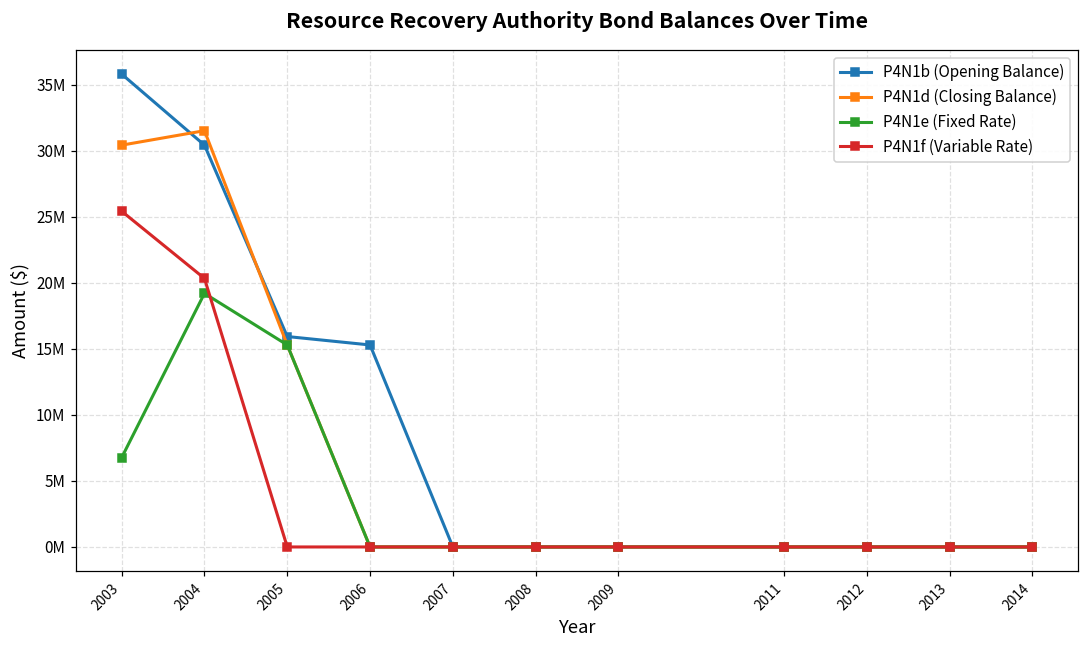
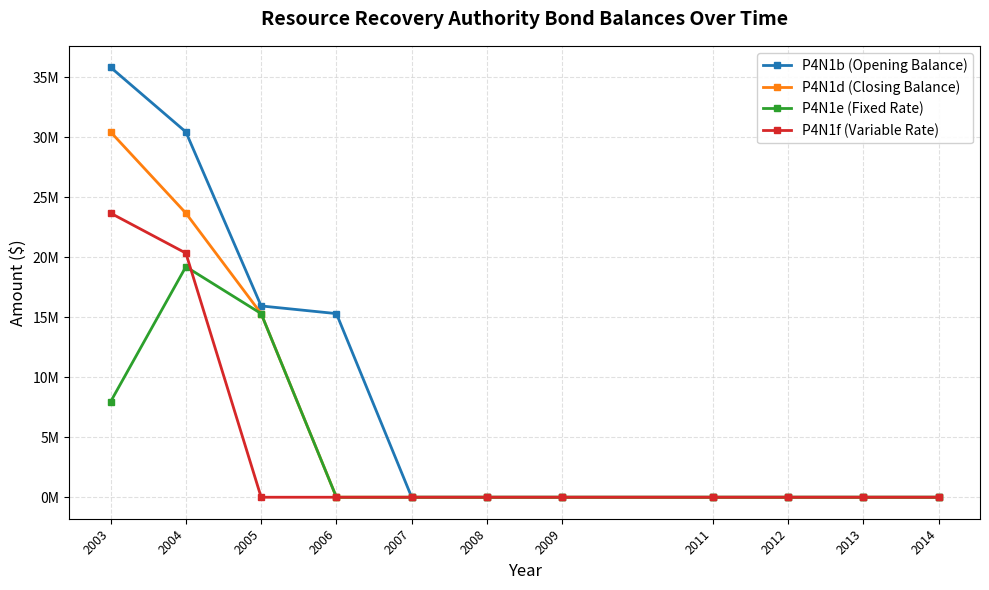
P4N1e (Fixed Rate), 2003: 6800000 -> 8000000
P4N1f (Variable Rate), 2003: 25400000 -> 23700000
P4N1d (Closing Balance), 2004: 31500000 -> 23700000
